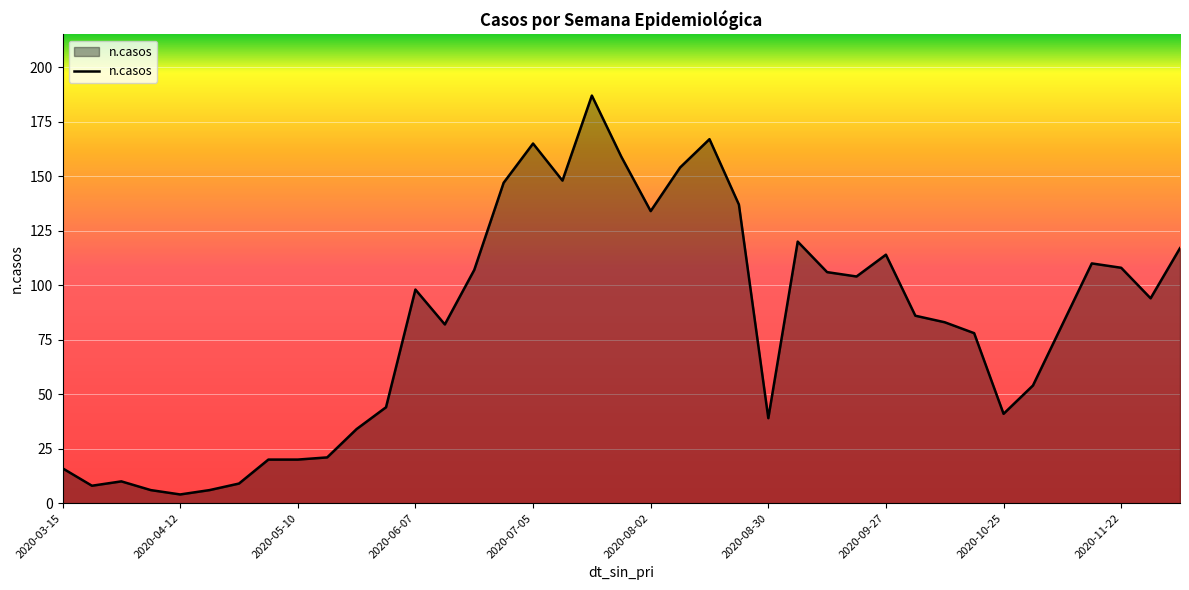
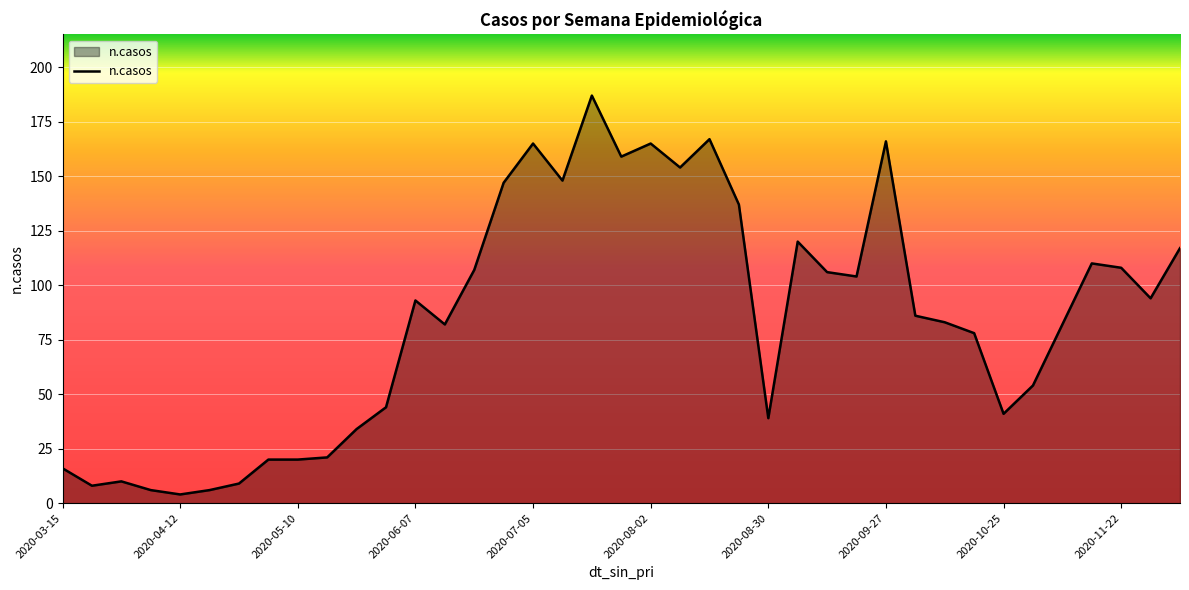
2020-06-07: 98 -> 93
2020-08-02: 134 -> 165
2020-09-27: 114 -> 166
